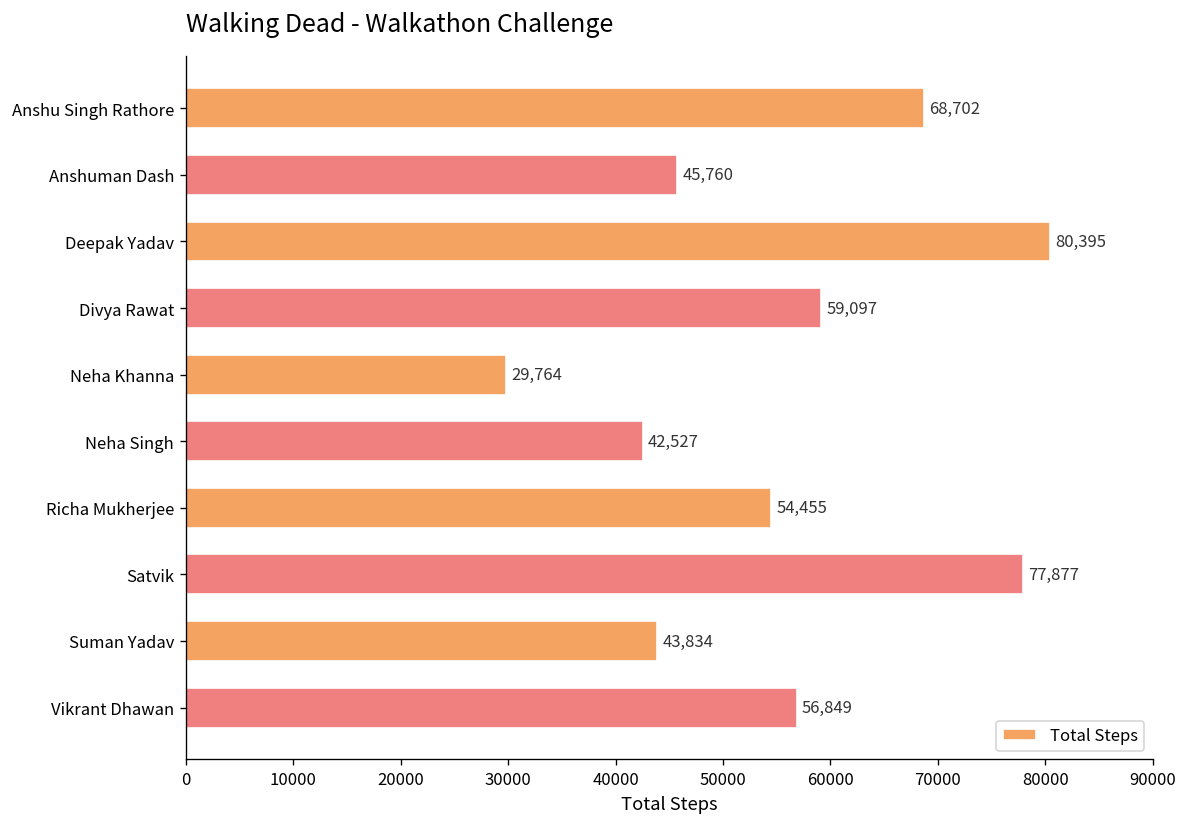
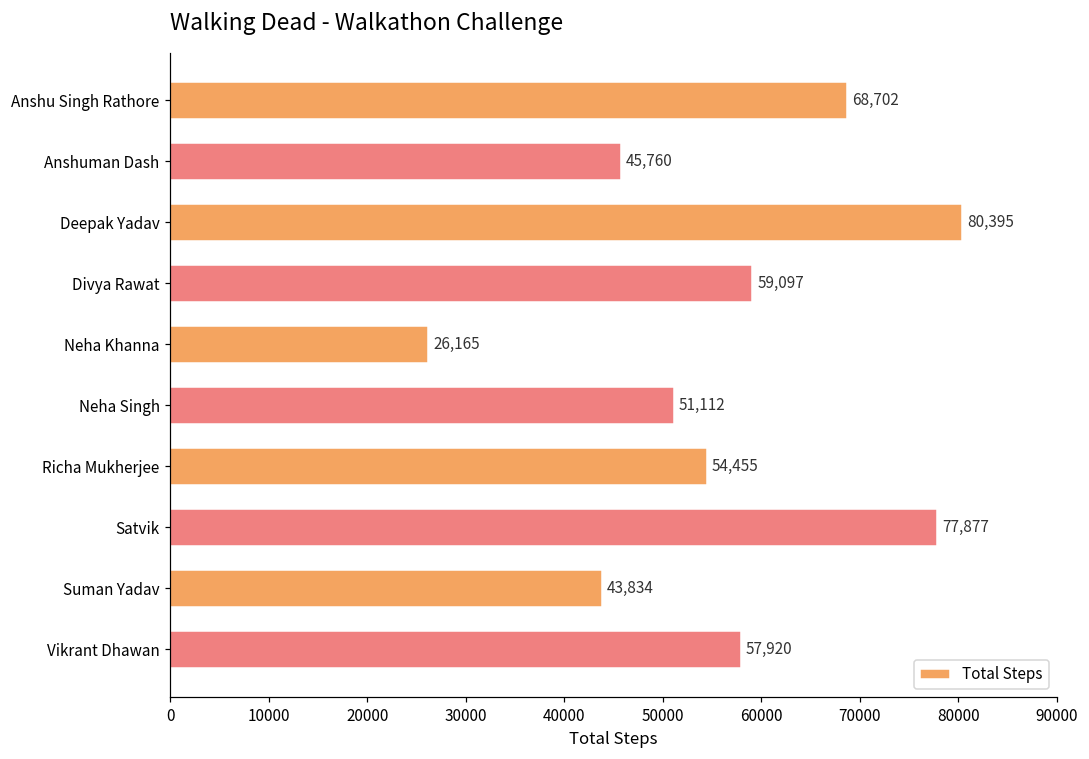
Neha Khanna: 29,764 -> 26,165
Neha Singh: 42,527 -> 51,112
Vikrant Dhawan: 56,849 -> 57,920
